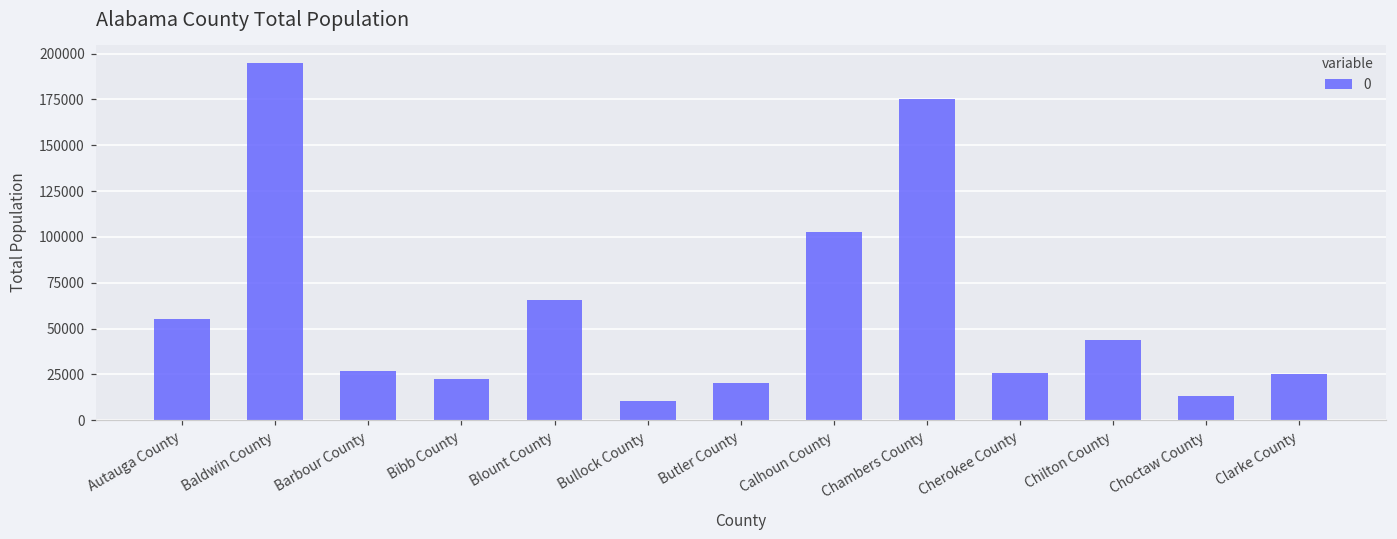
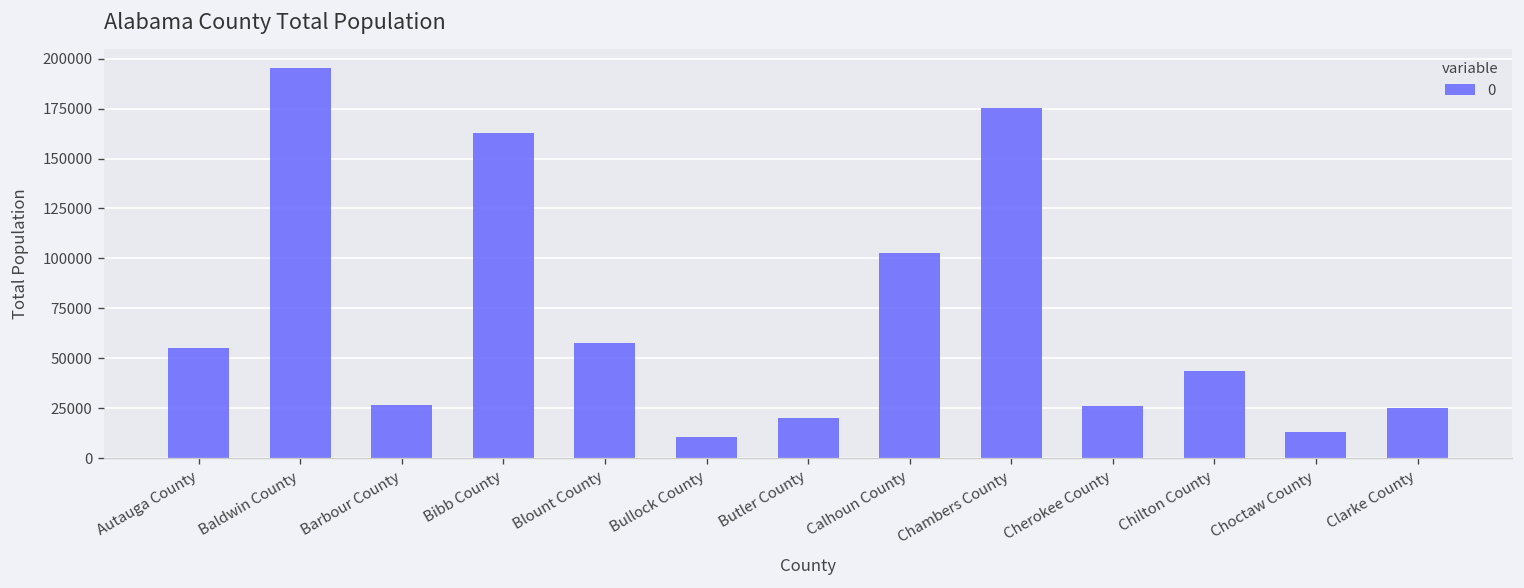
Bibb County: 23000 -> 163000
Blount County: 66000 -> 58000
